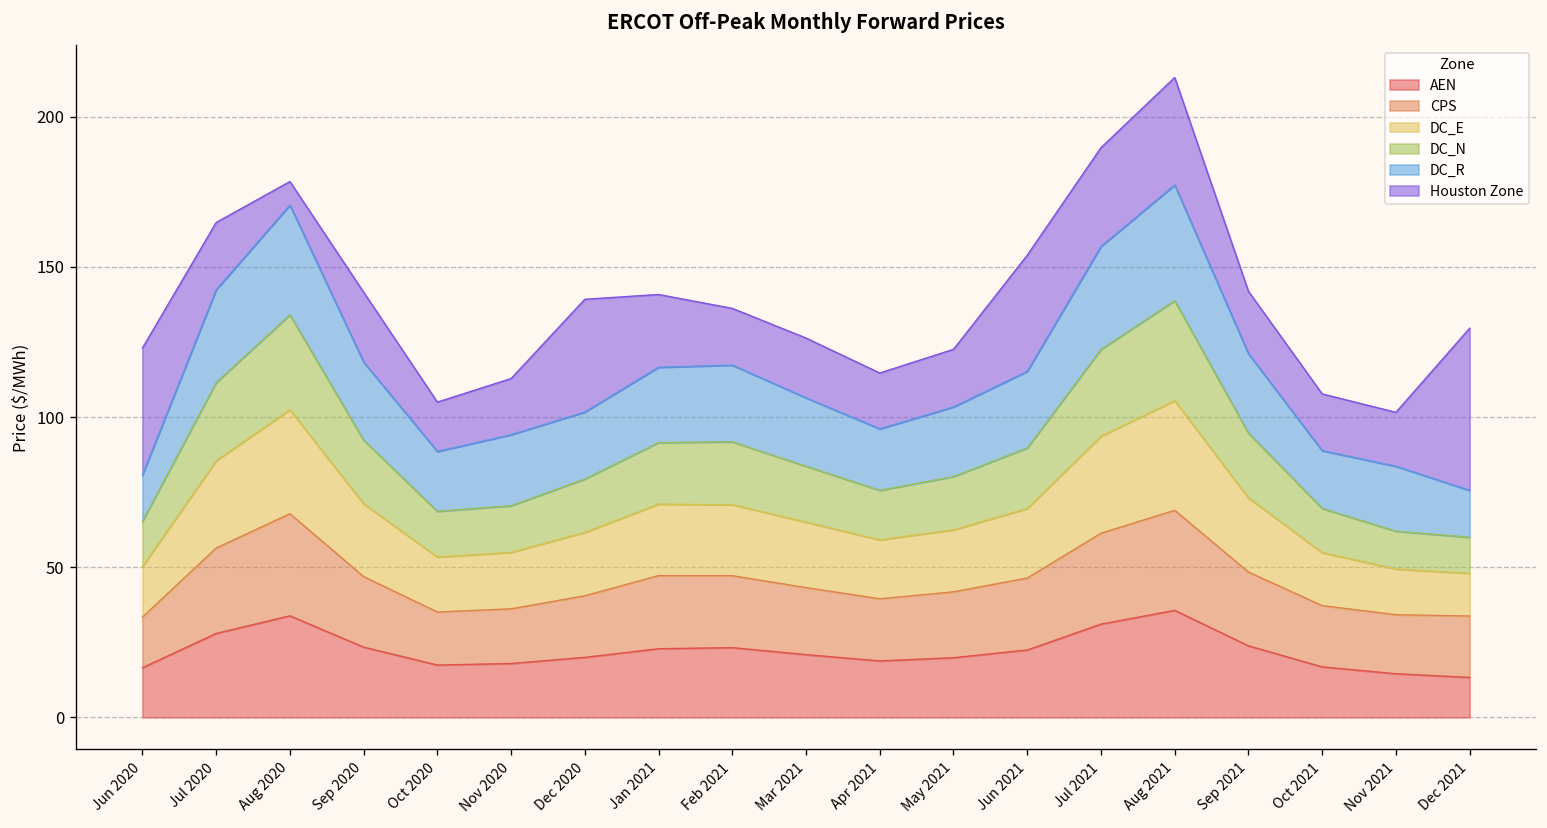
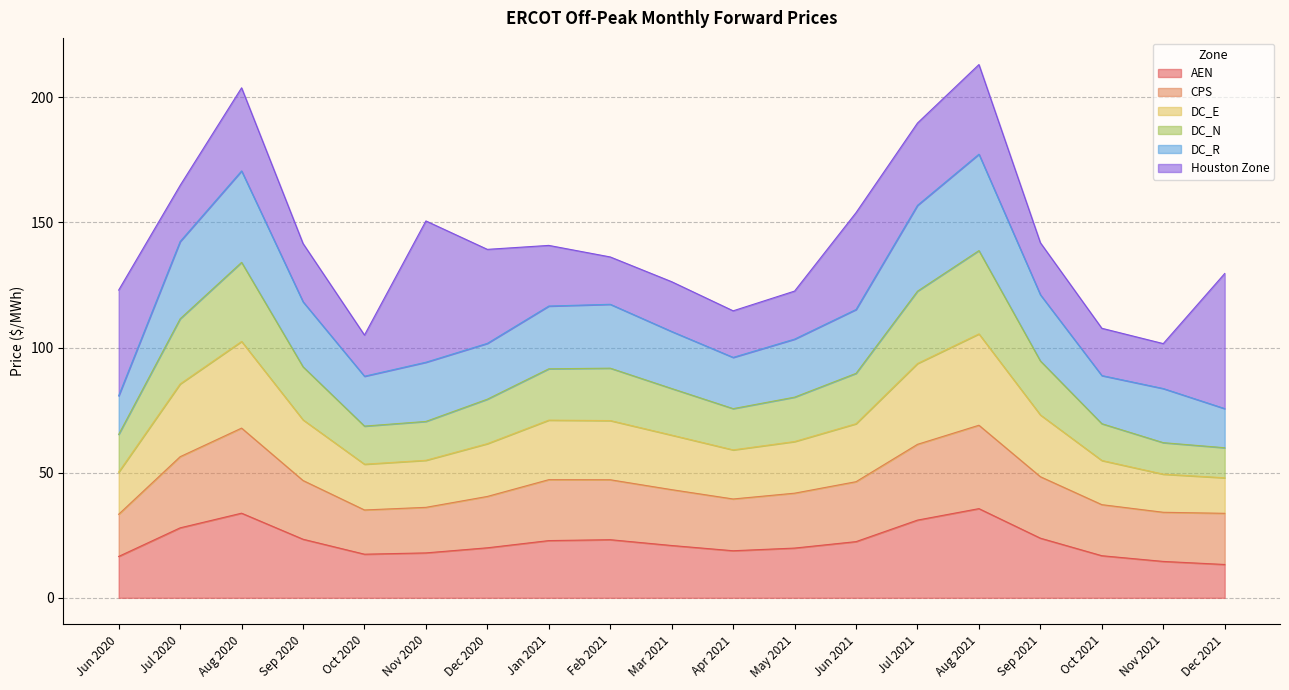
Houston Zone, Aug 2020: 8 -> 33
Houston Zone, Nov 2020: 19 -> 56
